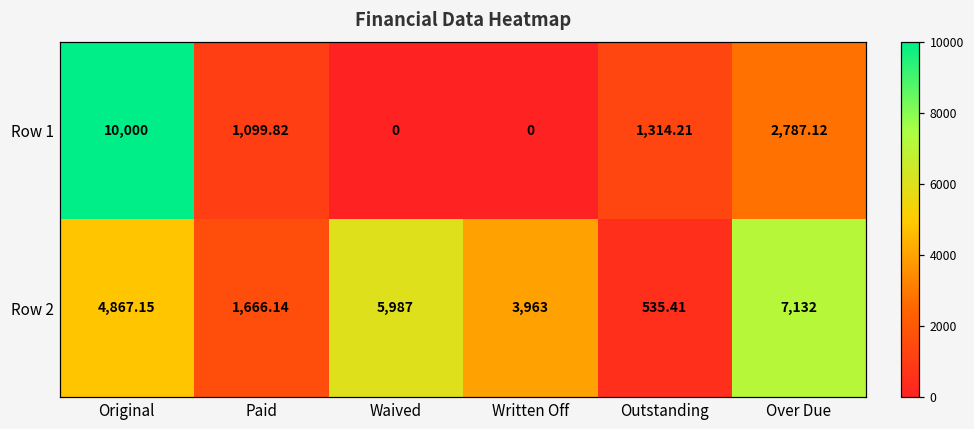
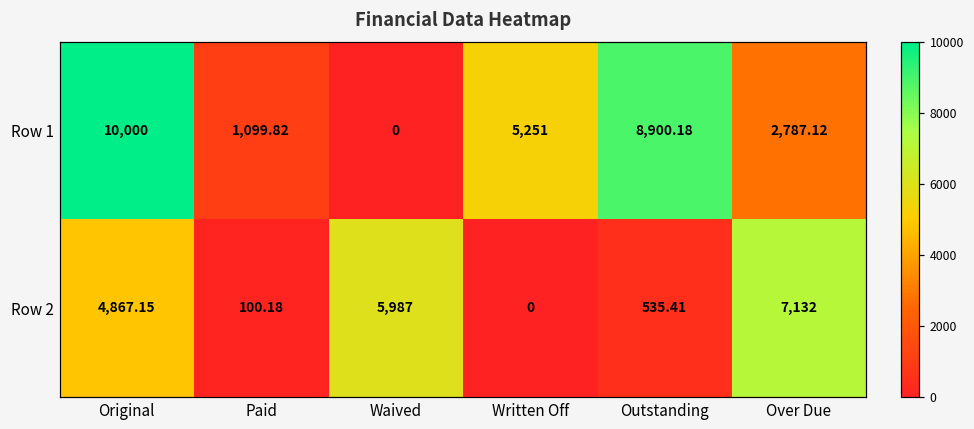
Row 1, Written Off: 0 -> 5,251
Row 1, Outstanding: 1,314.21 -> 8,900.18
Row 2, Paid: 1,666.14 -> 100.18
Row 2, Written Off: 3,963 -> 0
